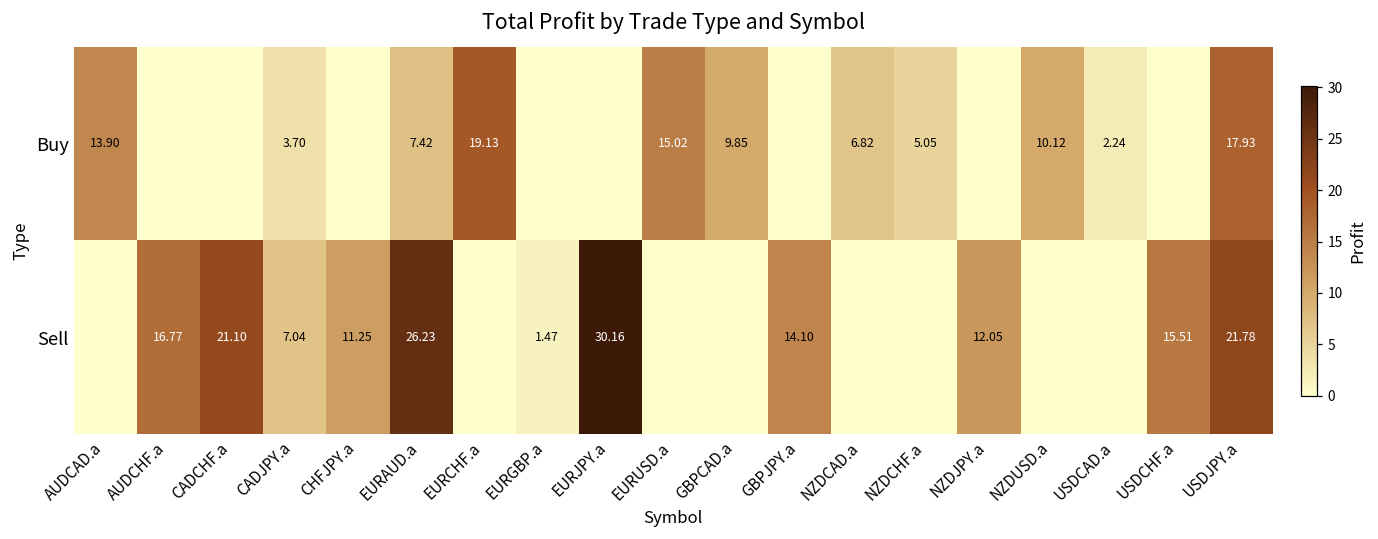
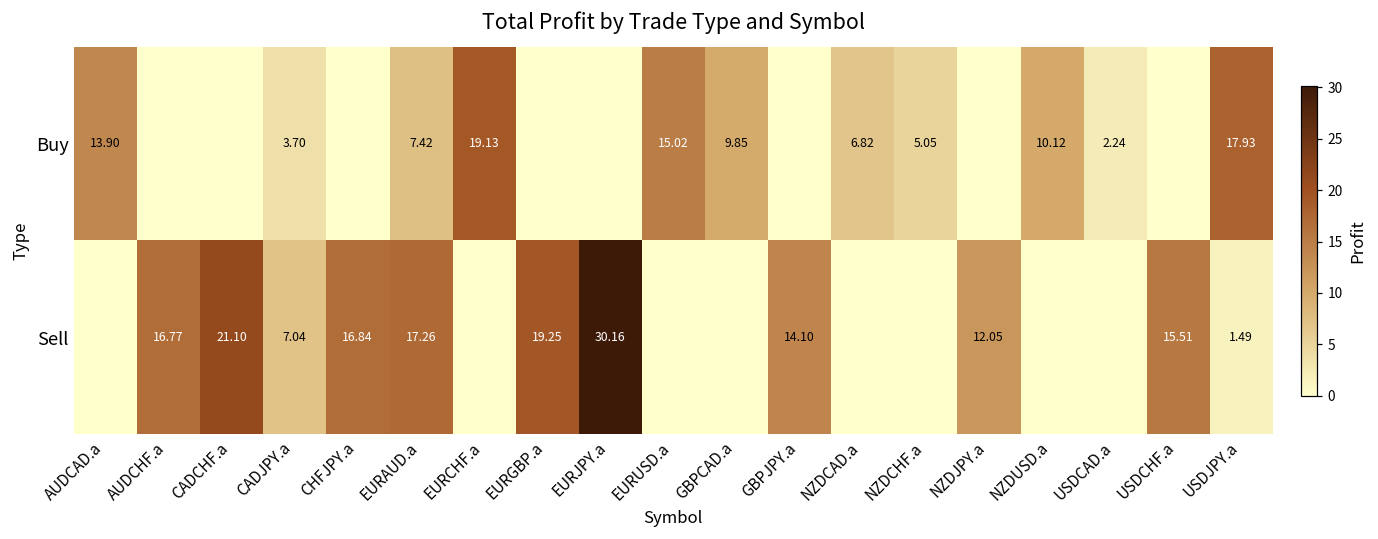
Sell, CHFJPY.a: 11.25 -> 16.84
Sell, EURAUD.a: 26.23 -> 17.26
Sell, EURGBP.a: 1.47 -> 19.25
Sell, USDJPY.a: 21.78 -> 1.49
